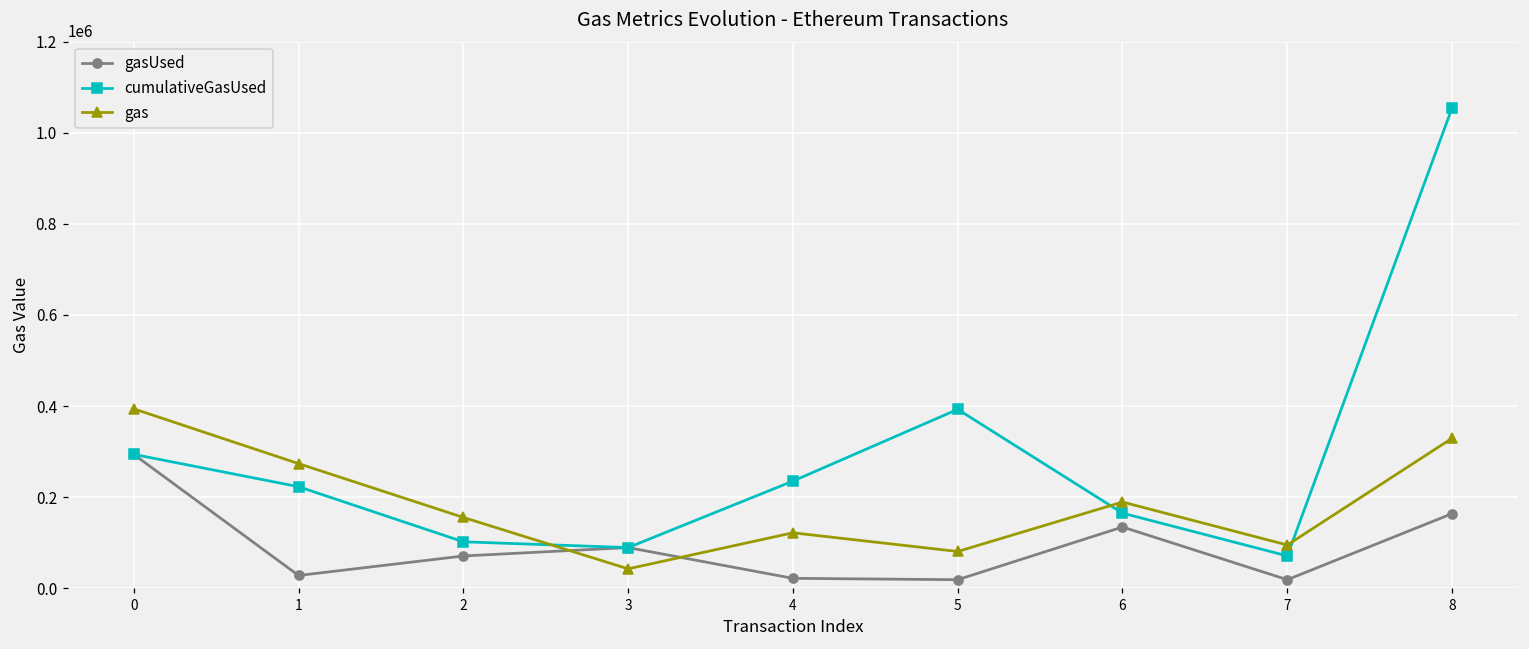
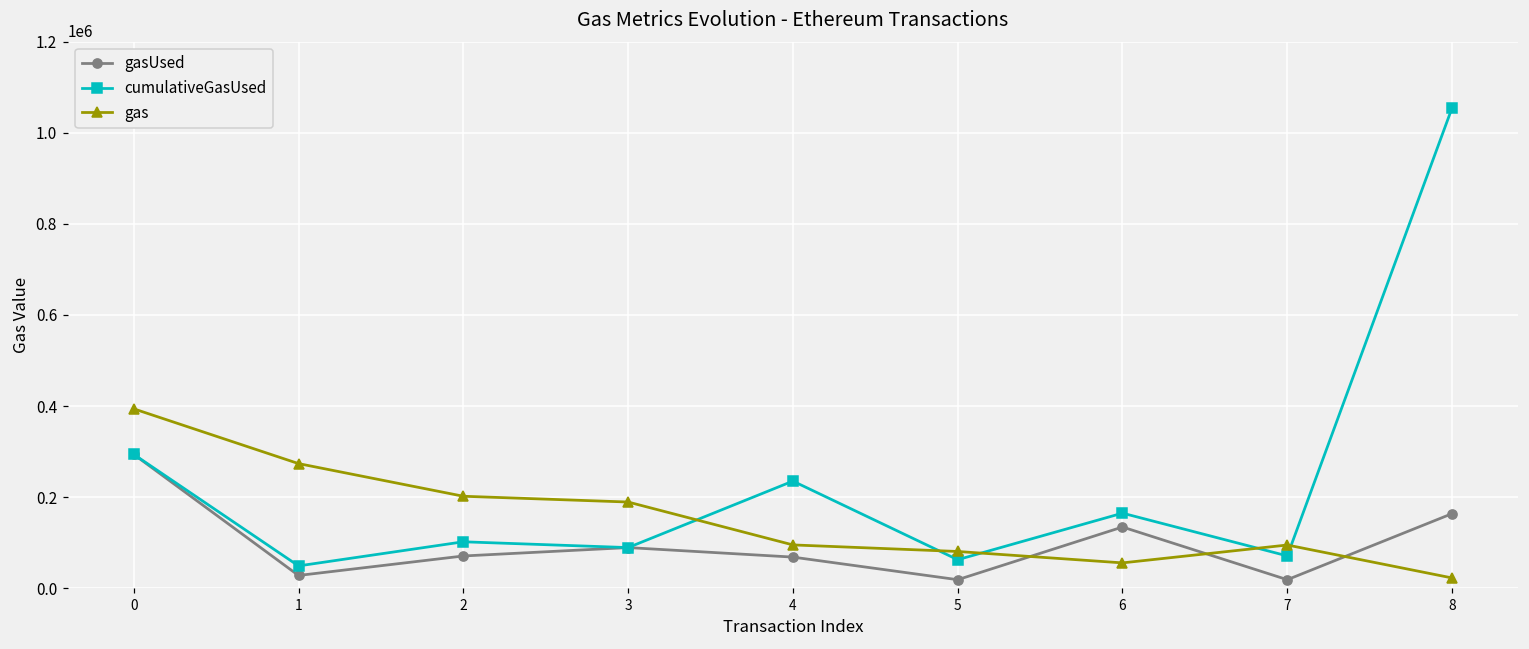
cumulativeGasUsed, 1: 220000 -> 50000
gas, 2: 160000 -> 200000
gas, 3: 40000 -> 190000
gasUsed, 4: 20000 -> 70000
gas, 4: 120000 -> 100000
cumulativeGasUsed, 5: 390000 -> 60000
gas, 6: 190000 -> 60000
gas, 8: 330000 -> 20000
